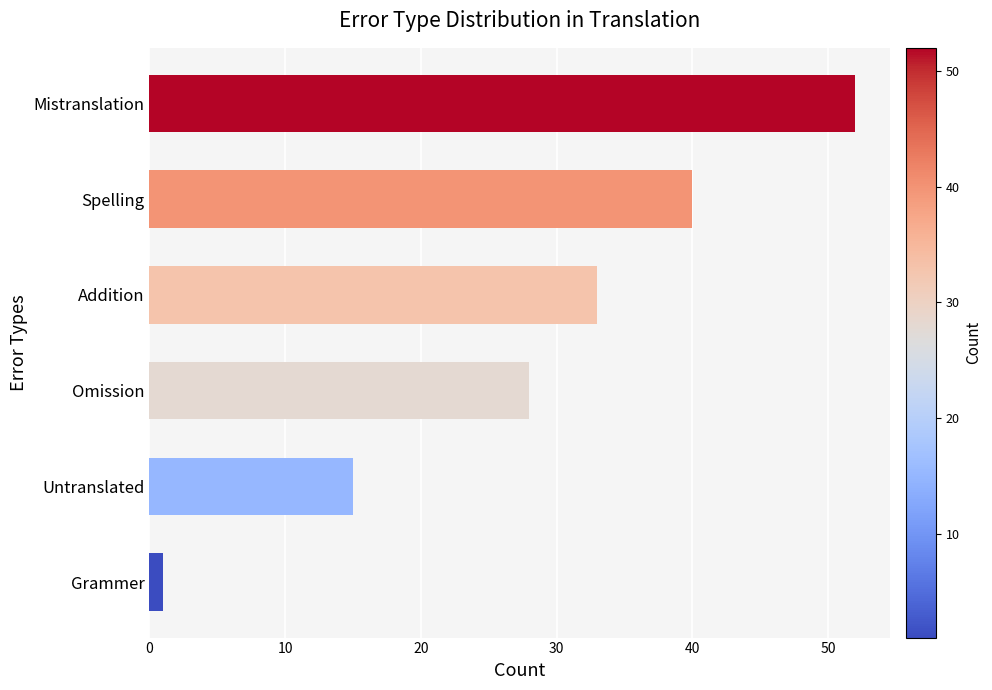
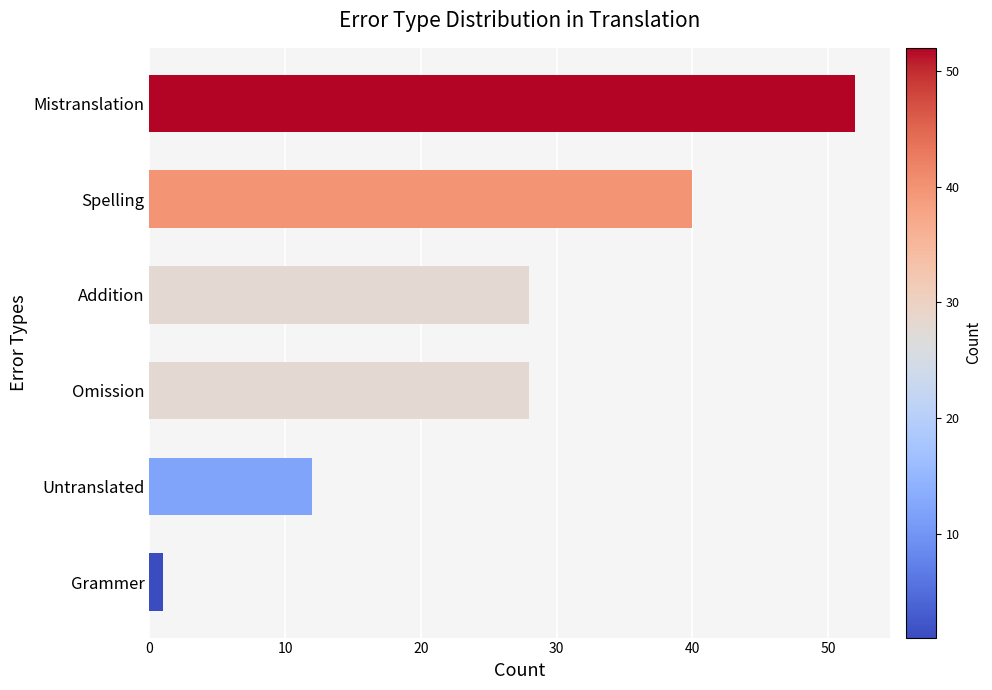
Addition: 33 -> 28
Untranslated: 15 -> 12
